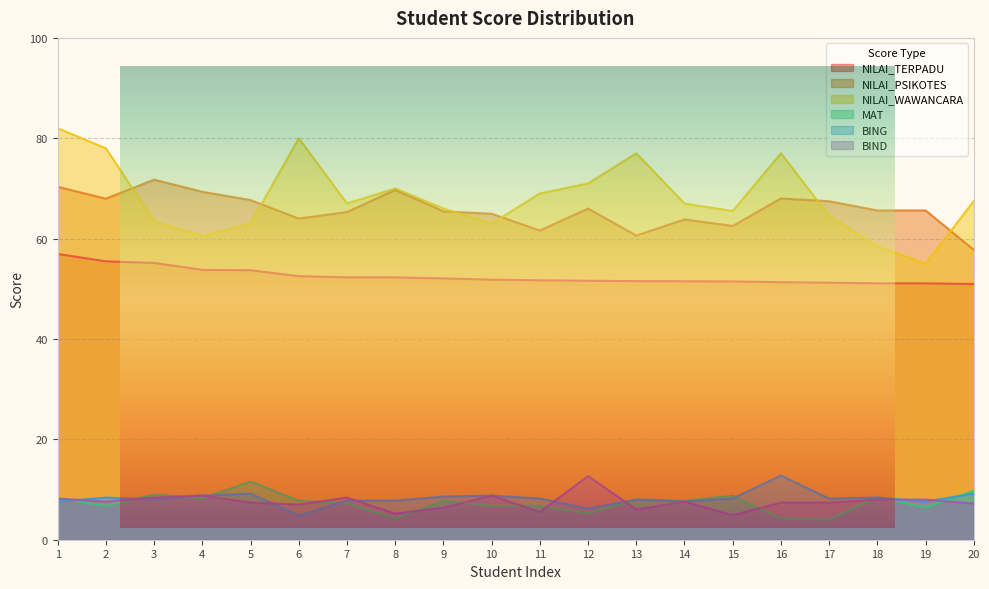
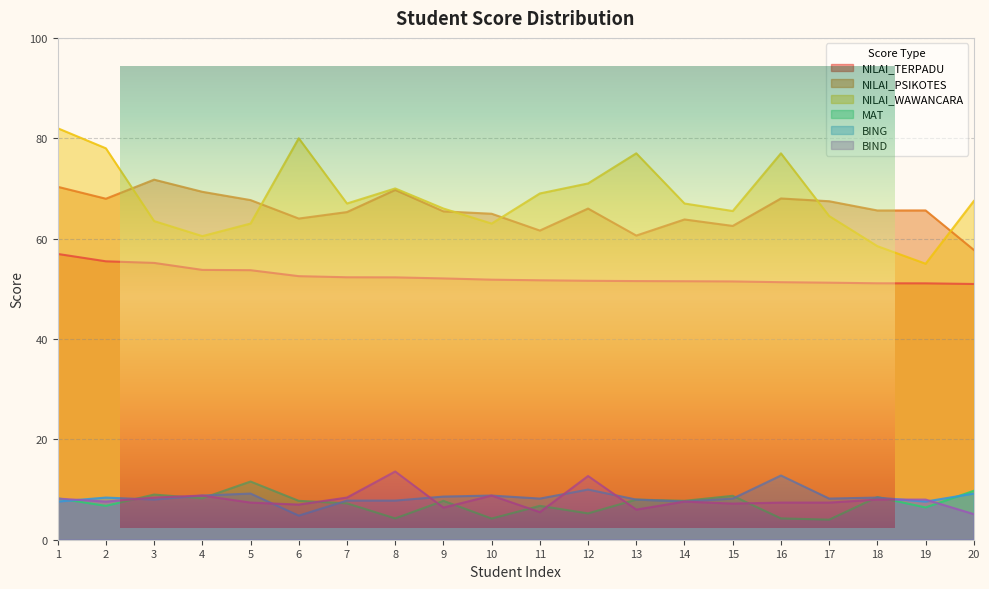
Student Score Distribution, BIND, 8: 5 -> 14
Student Score Distribution, MAT, 10: 7 -> 4
Student Score Distribution, BING, 12: 6 -> 10
Student Score Distribution, BIND, 15: 5 -> 7
Student Score Distribution, BIND, 20: 7 -> 5
